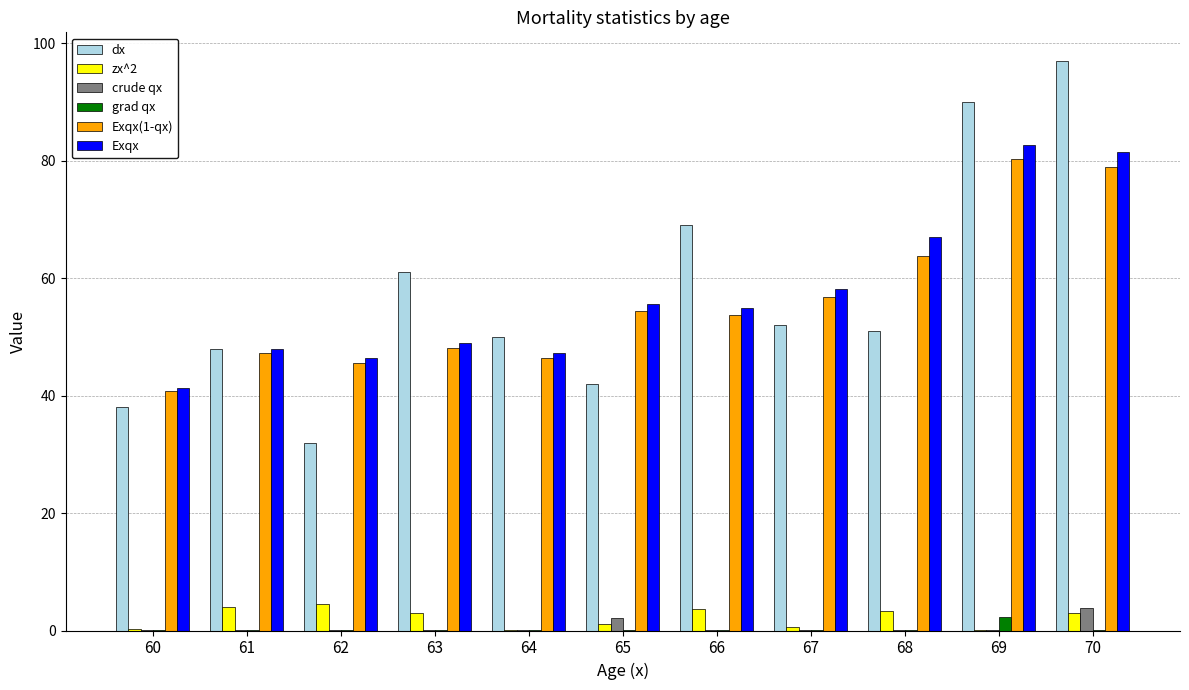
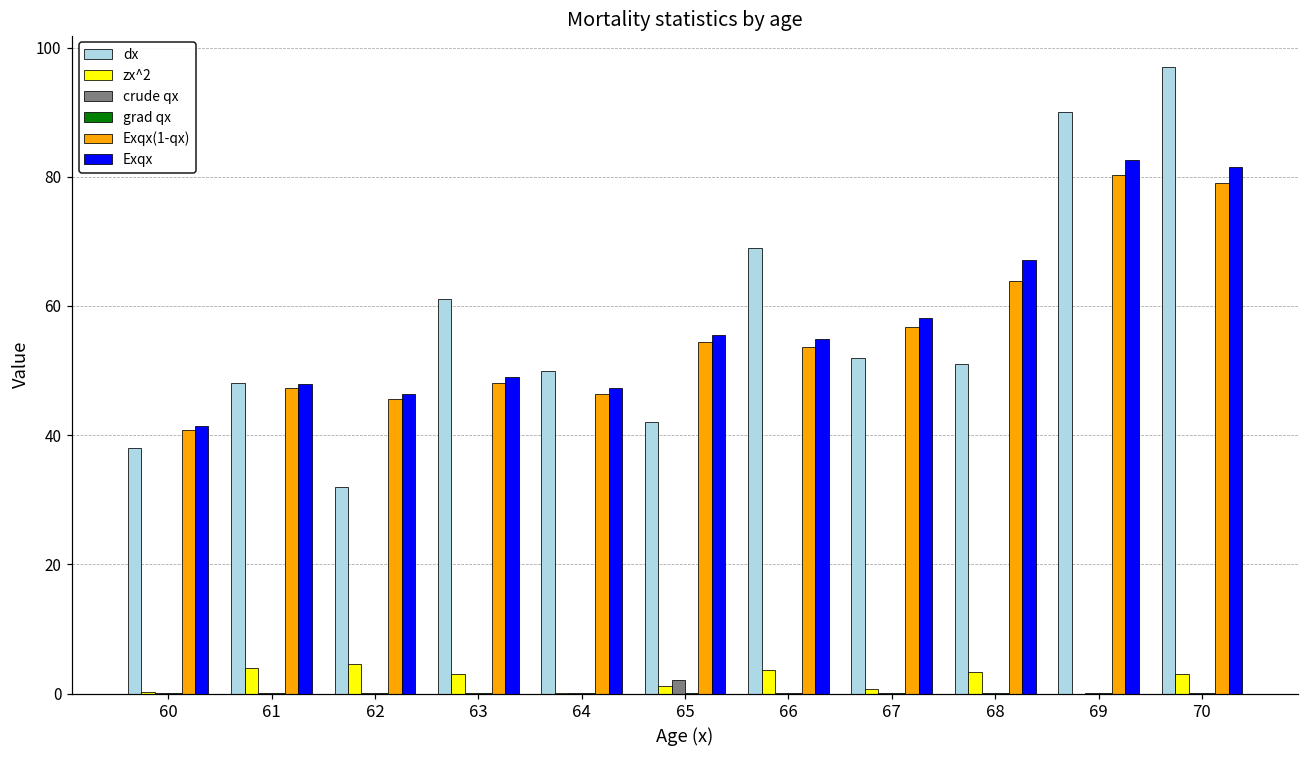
grad qx, 69: 2 -> 0
crude qx, 70: 4 -> 0
